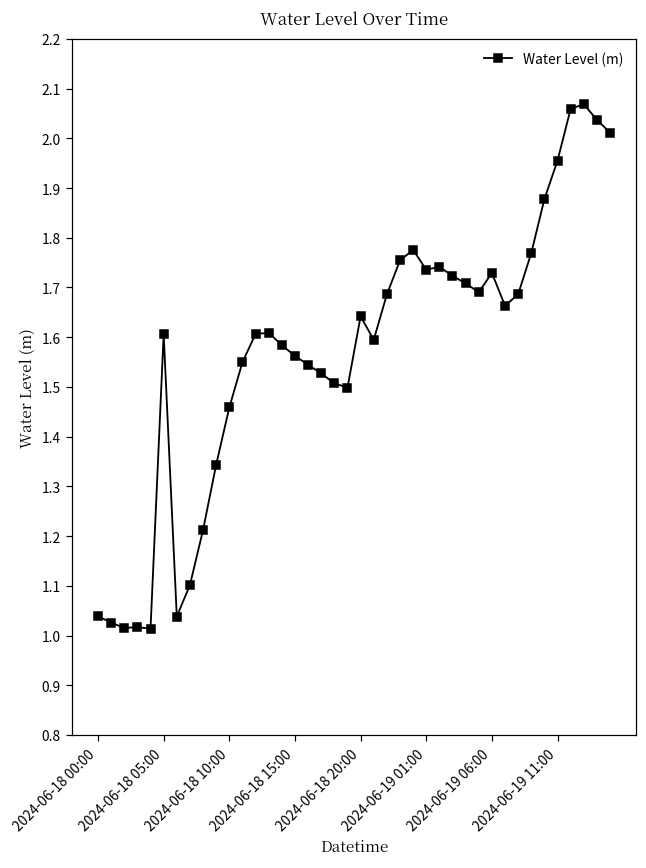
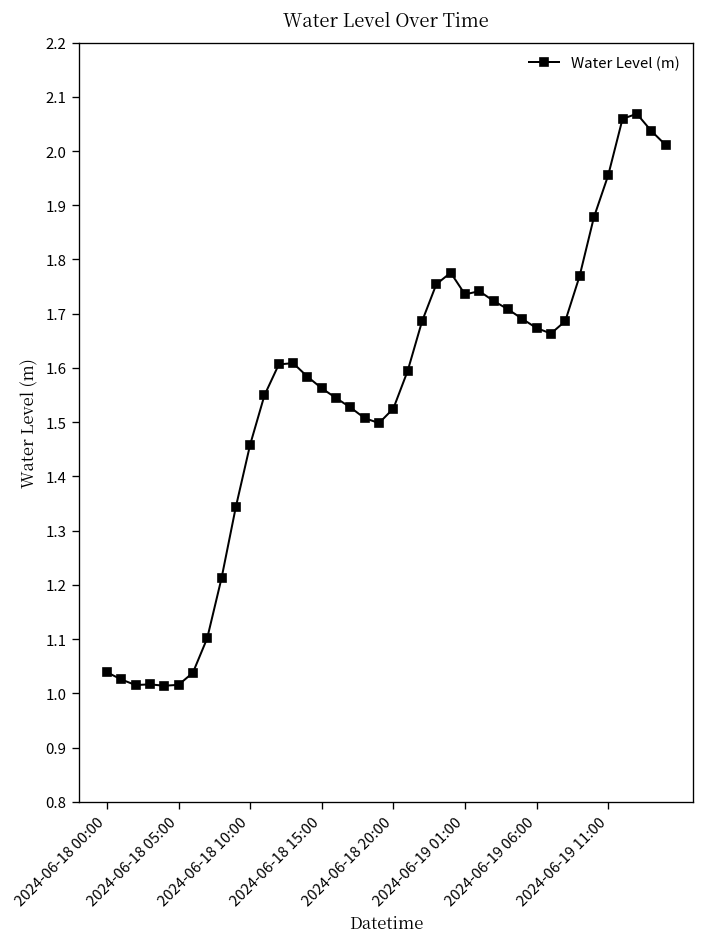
2024-06-18 05:00: 1.61 -> 1.02
2024-06-18 20:00: 1.64 -> 1.53
2024-06-19 06:00: 1.73 -> 1.67
